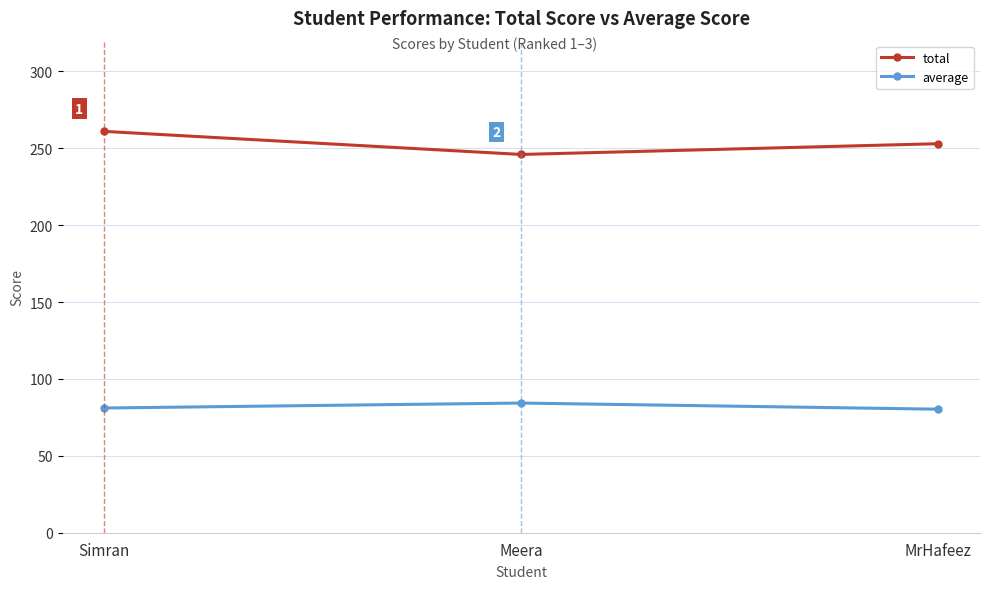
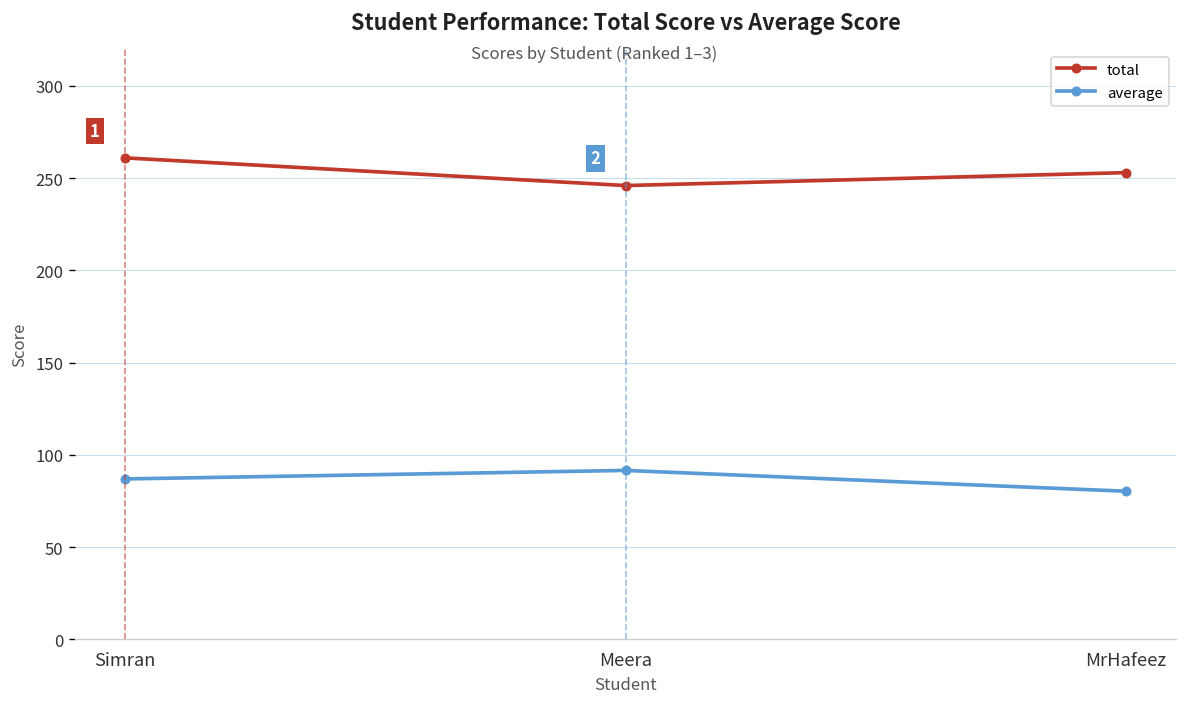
average, Simran: 81 -> 87
average, Meera: 84 -> 92
